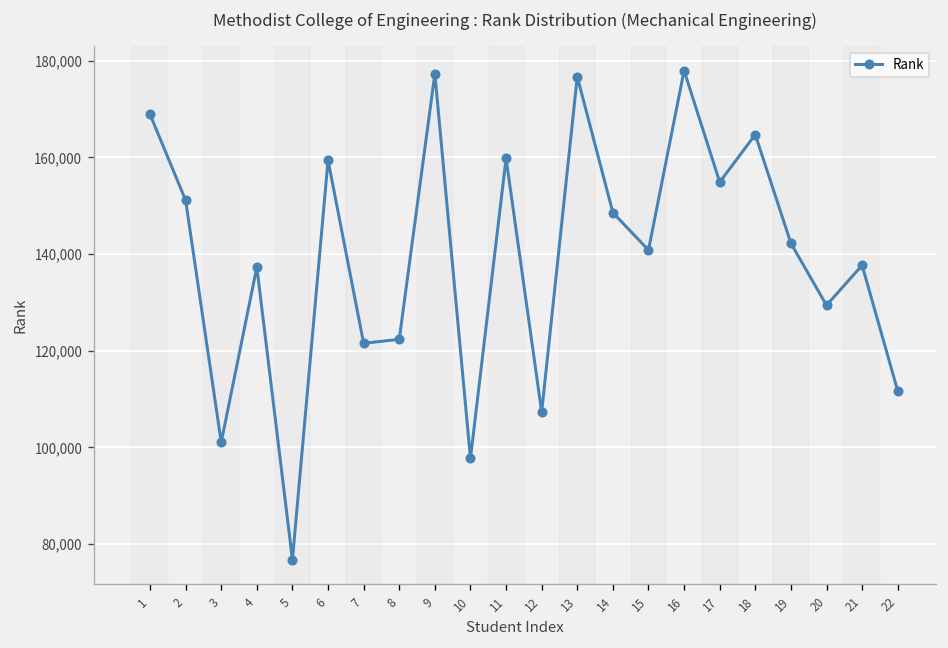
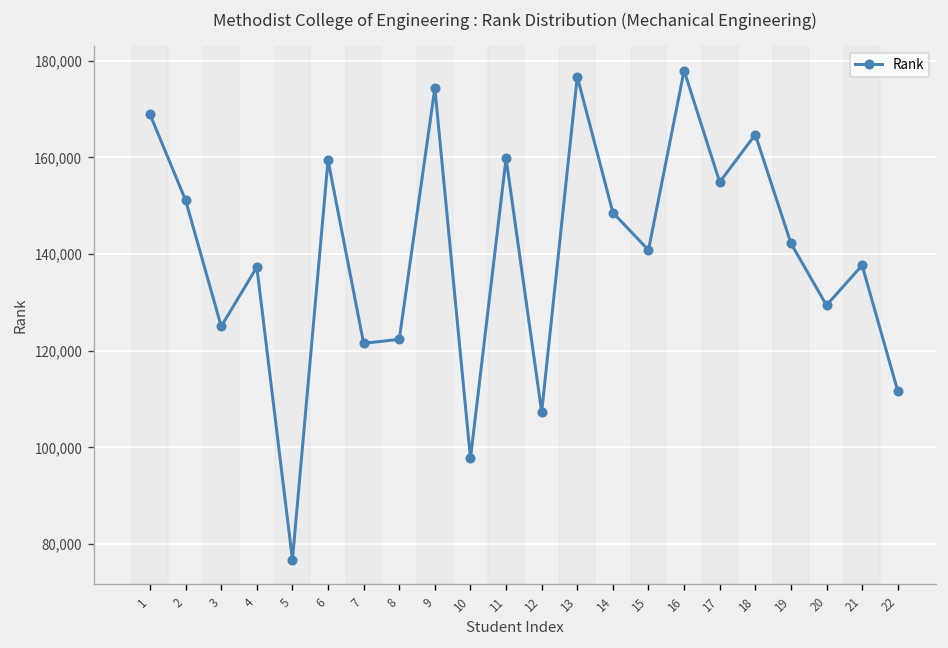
3: 101,000 -> 125,000
9: 177,000 -> 174,000
